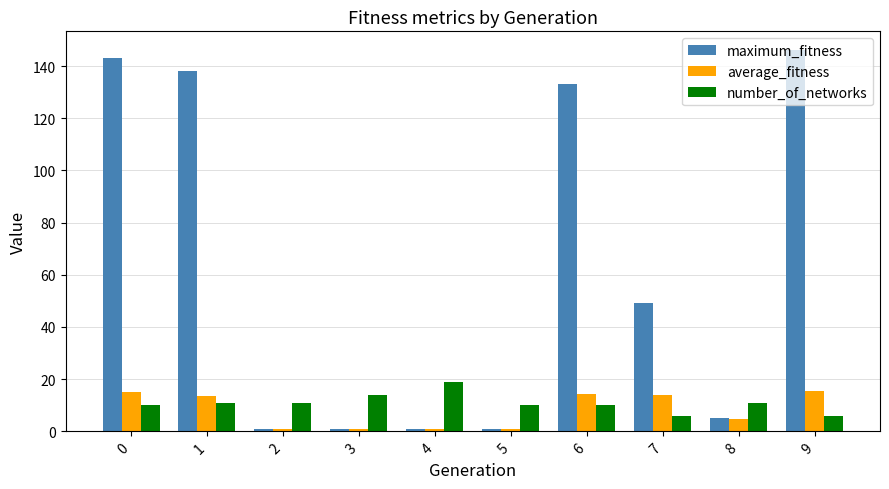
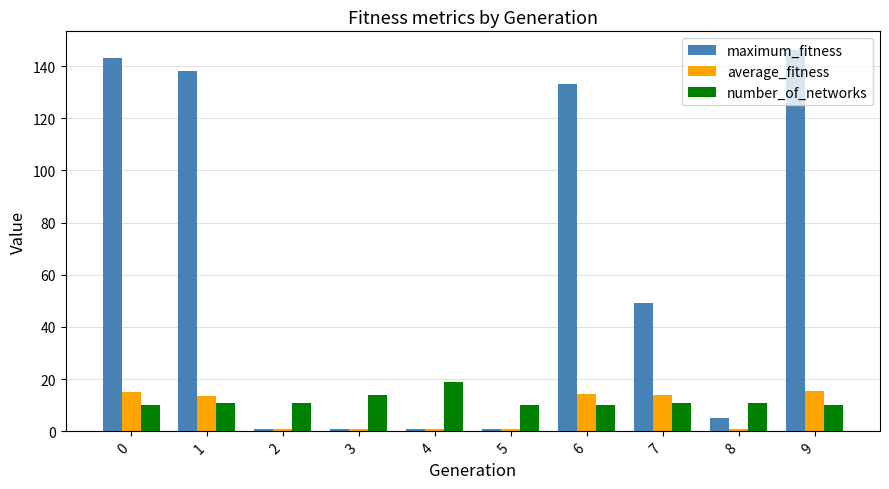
number_of_networks, 7: 6 -> 11
average_fitness, 8: 5 -> 1
number_of_networks, 9: 6 -> 10
